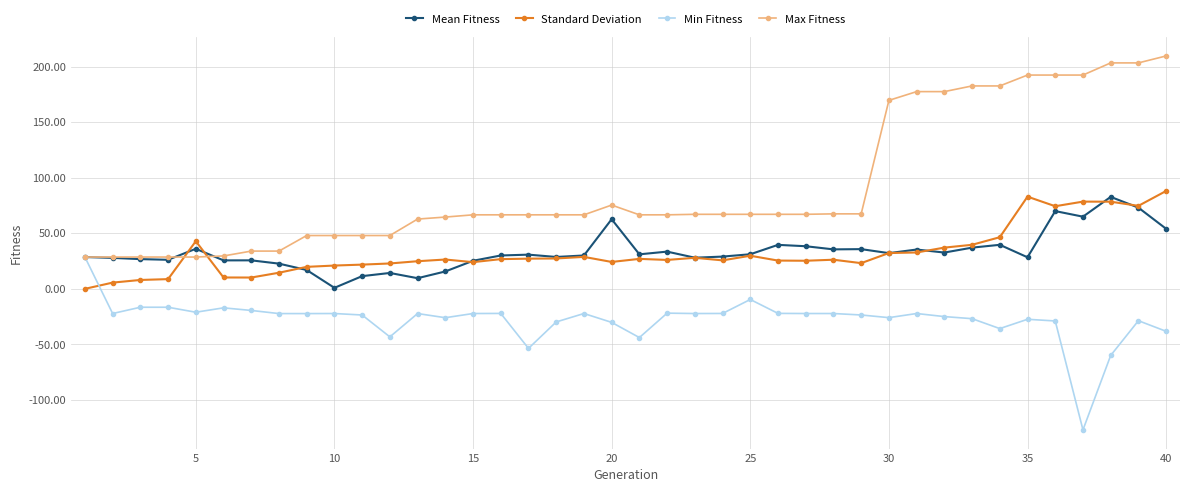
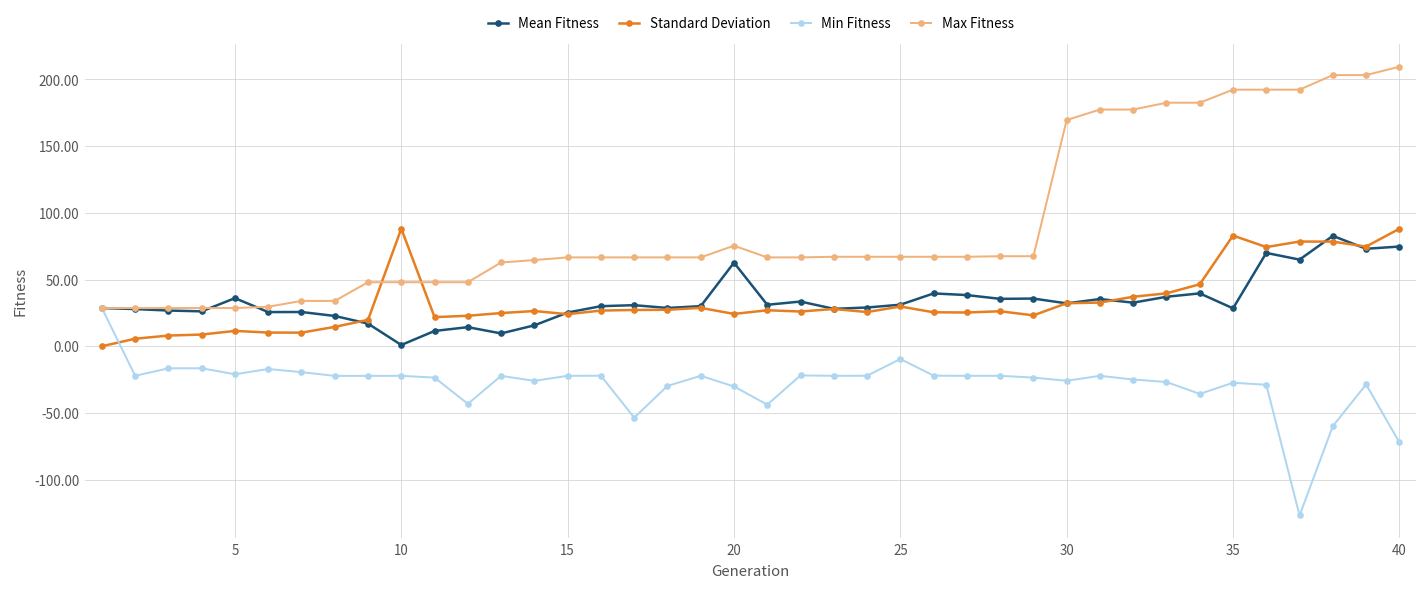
Standard Deviation, 5: 43 -> 11
Standard Deviation, 10: 21 -> 88
Mean Fitness, 40: 54 -> 75
Min Fitness, 40: -38 -> -72
